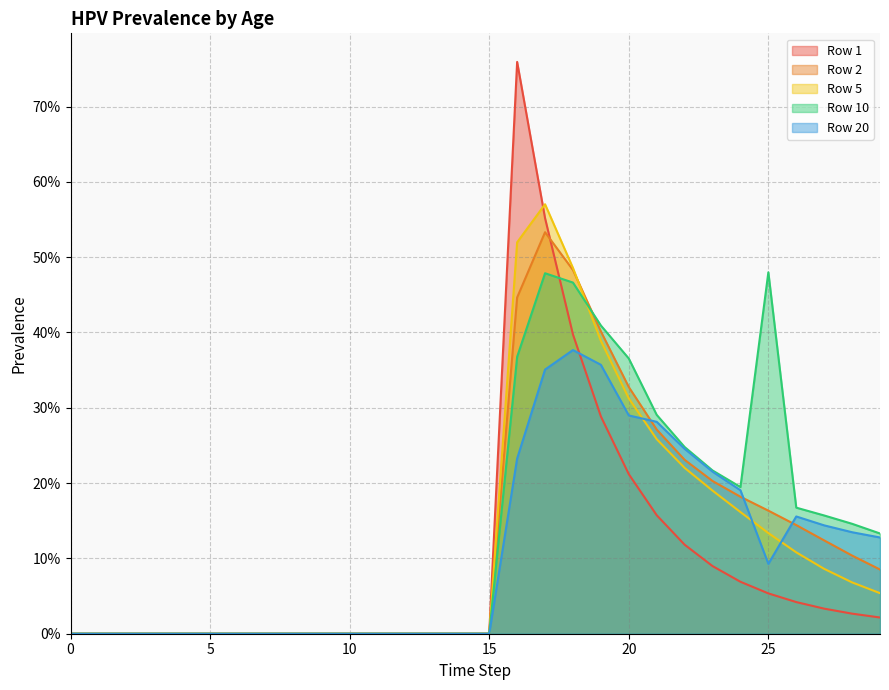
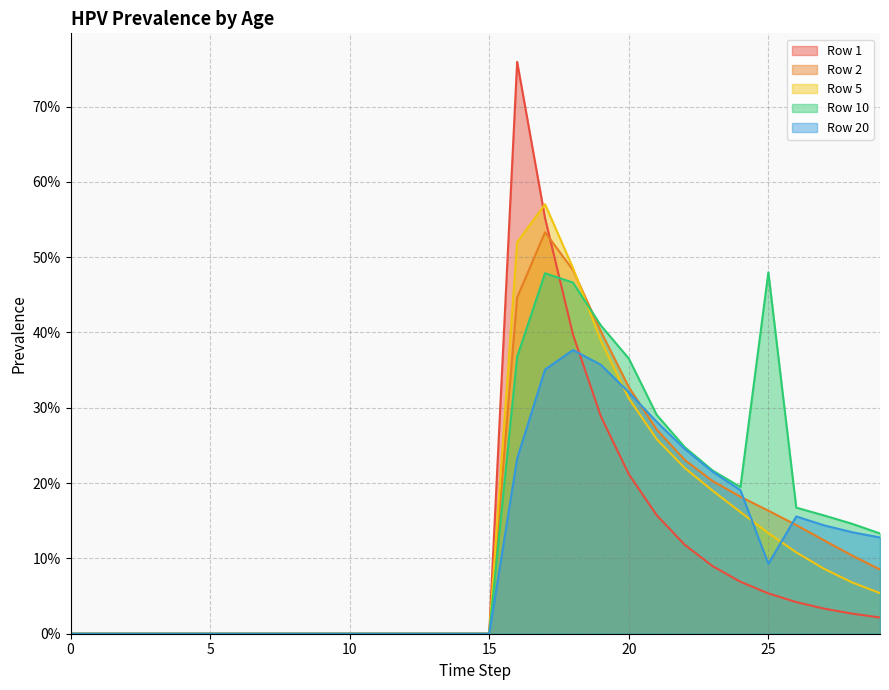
Row 20, 20: 29% -> 32%
